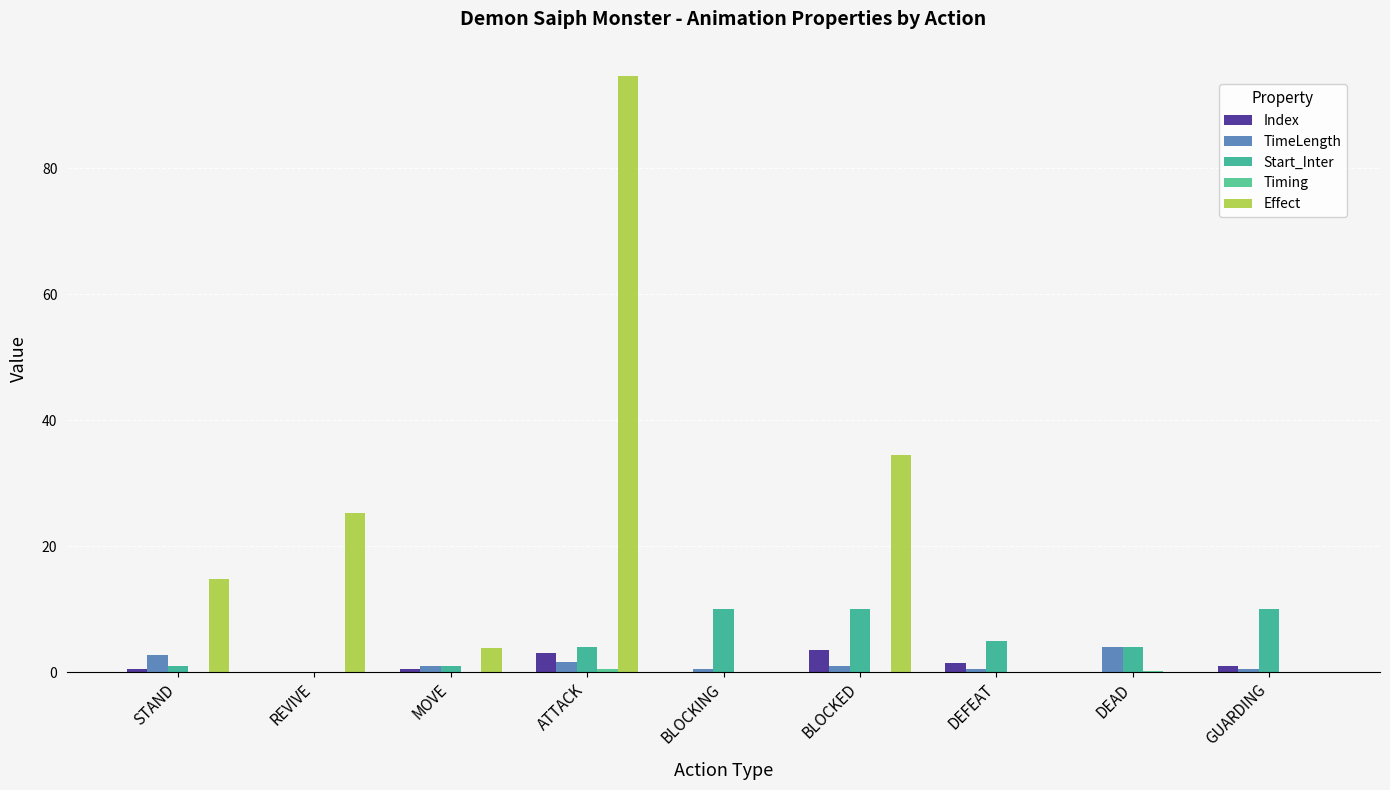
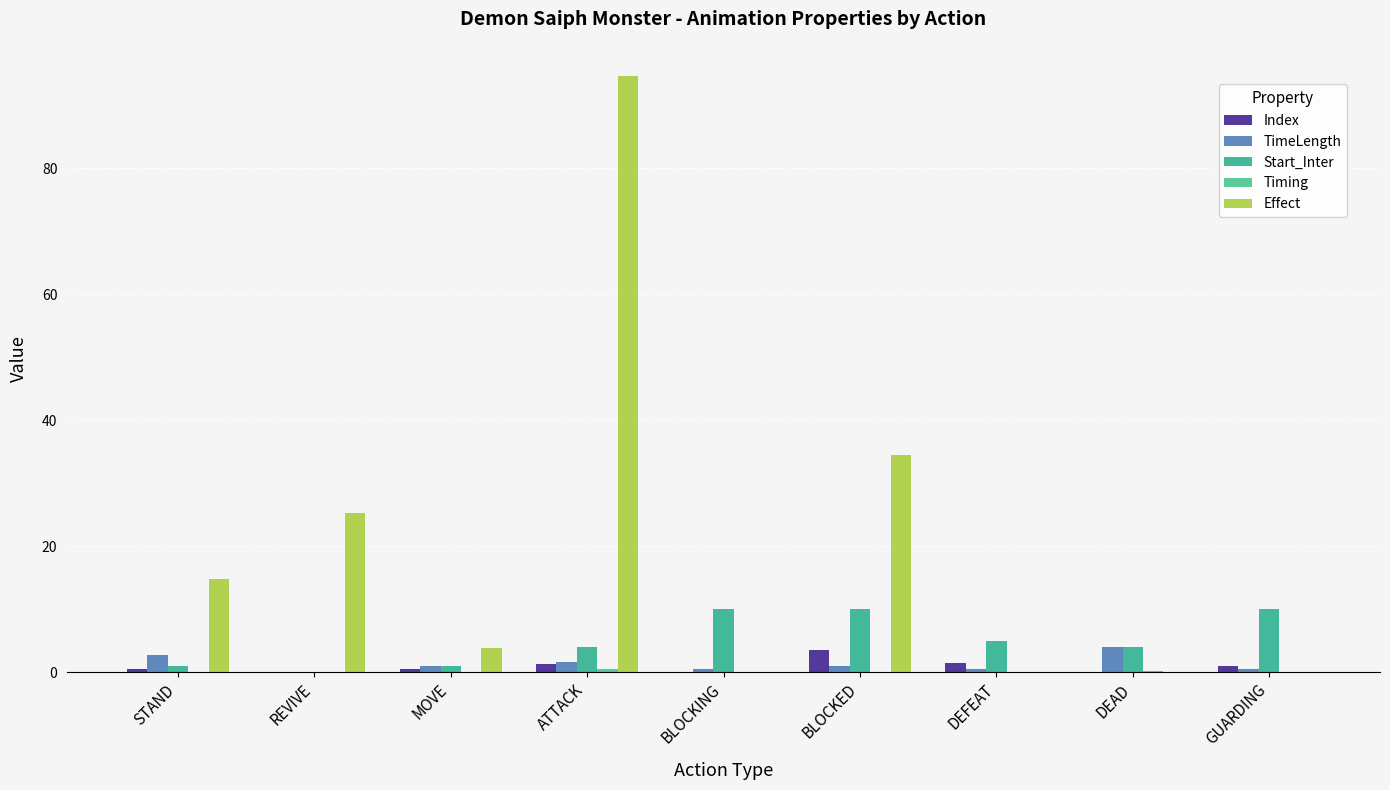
Index, ATTACK: 3 -> 1
